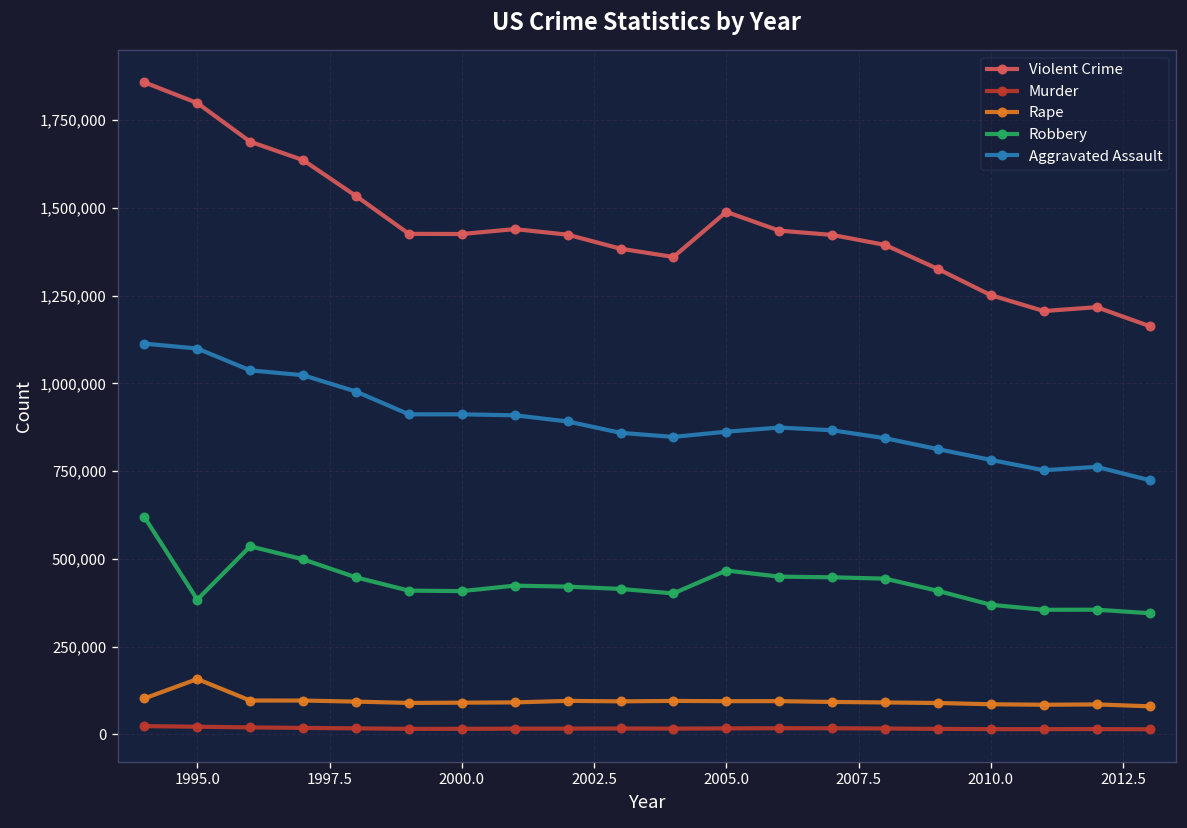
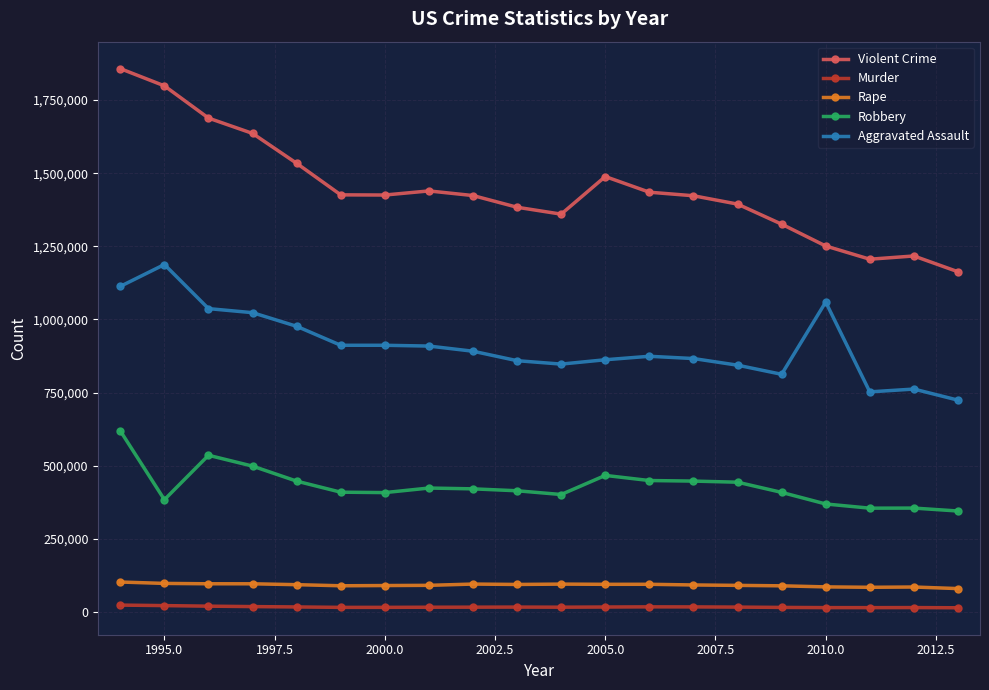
Rape, 1995.0: 160,000 -> 100,000
Aggravated Assault, 1995.0: 1,100,000 -> 1,190,000
Aggravated Assault, 2010.0: 780,000 -> 1,060,000
